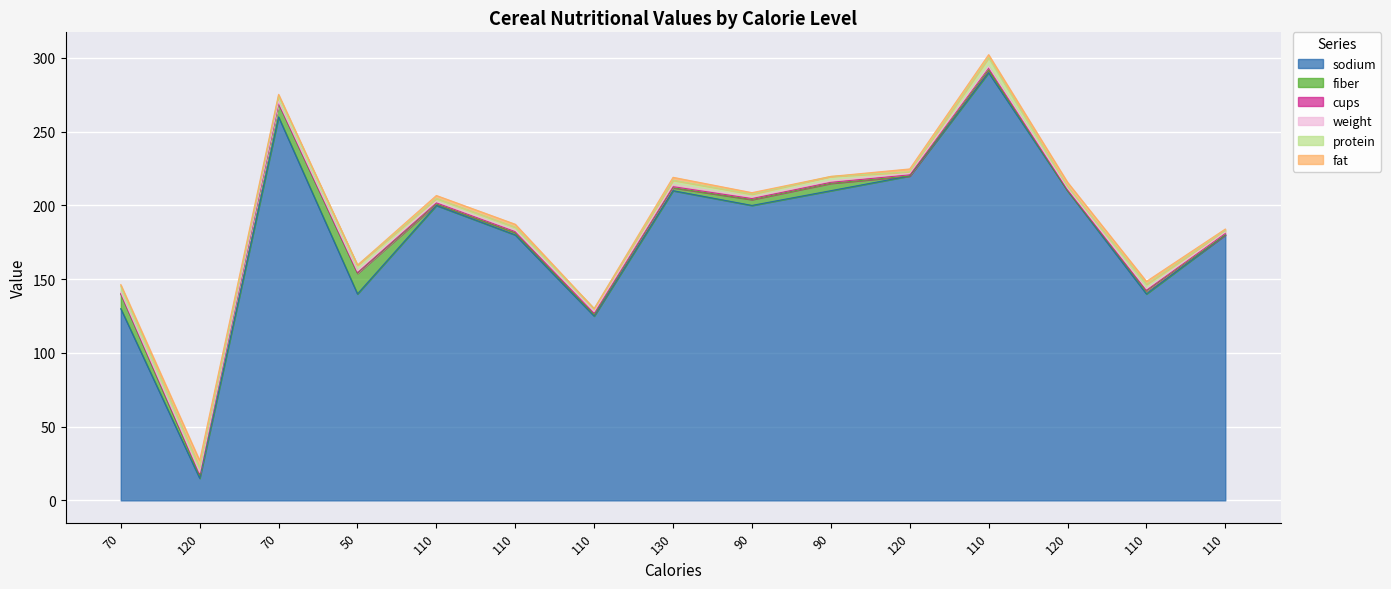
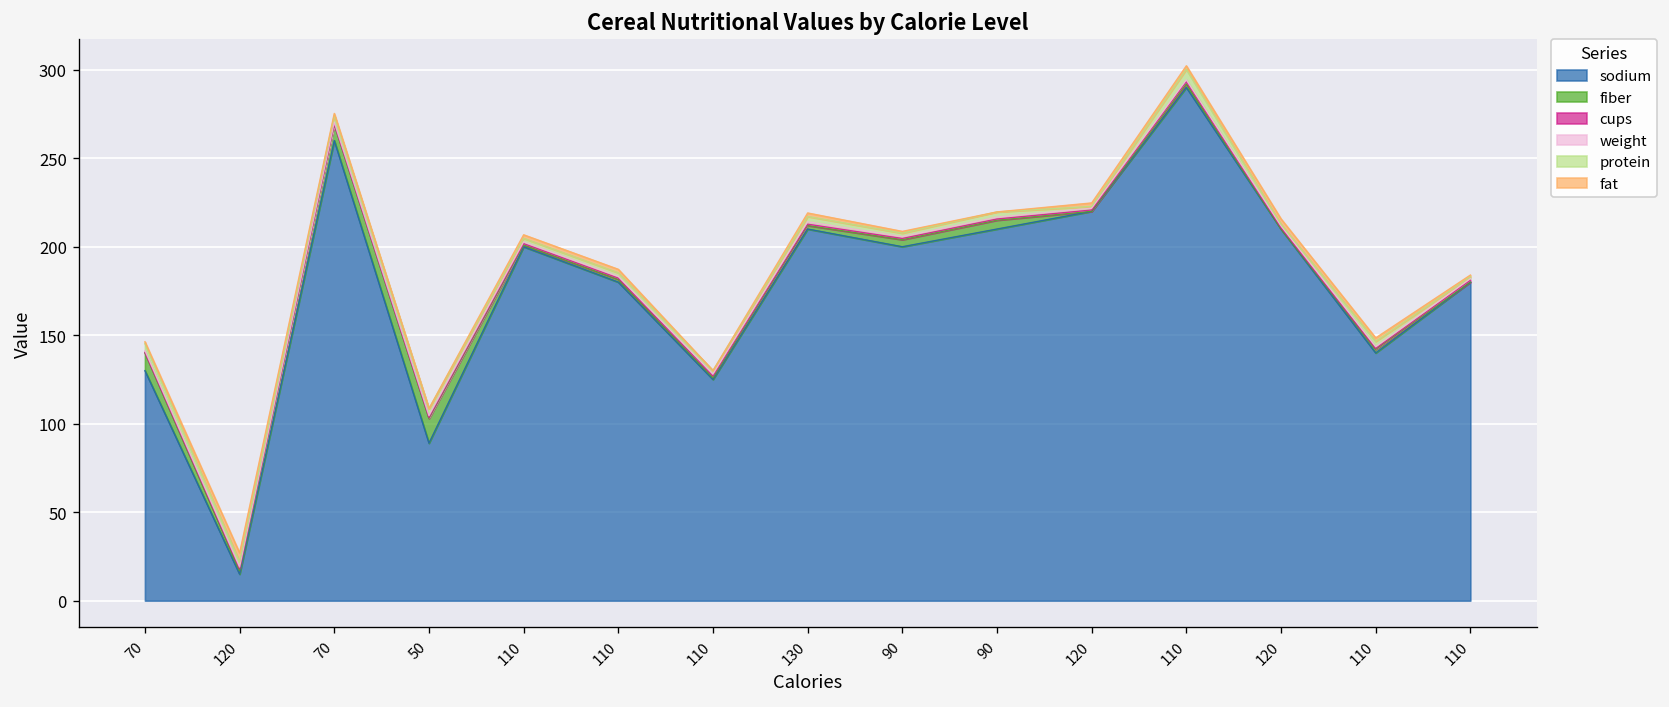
sodium, 50: 140 -> 89
